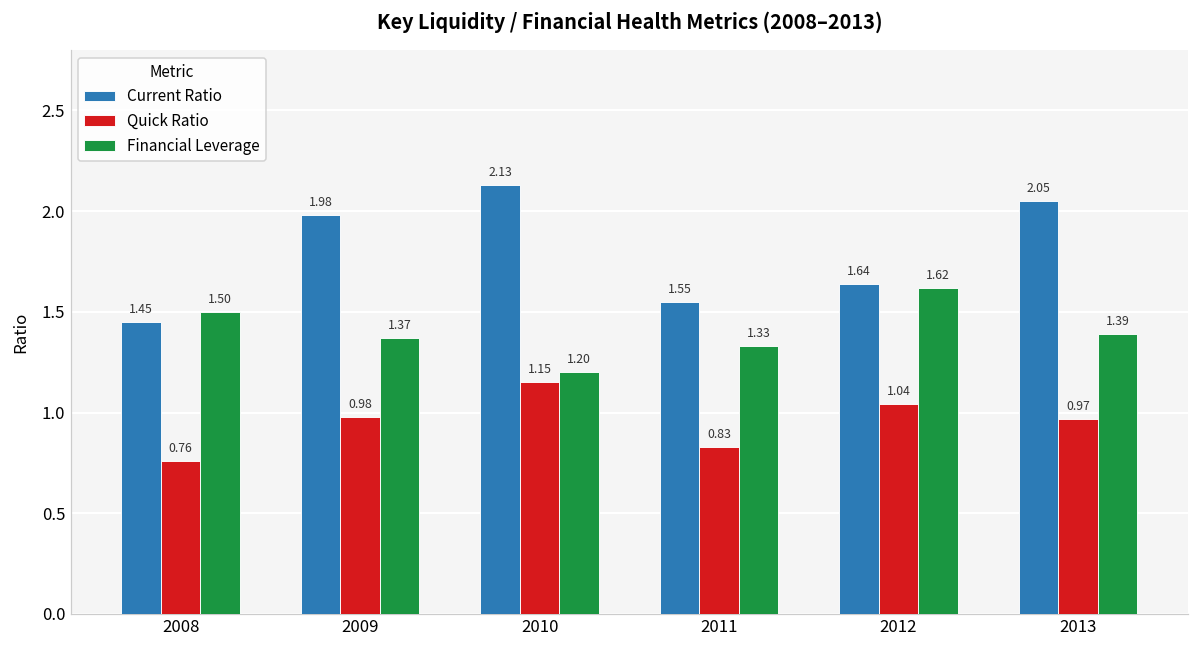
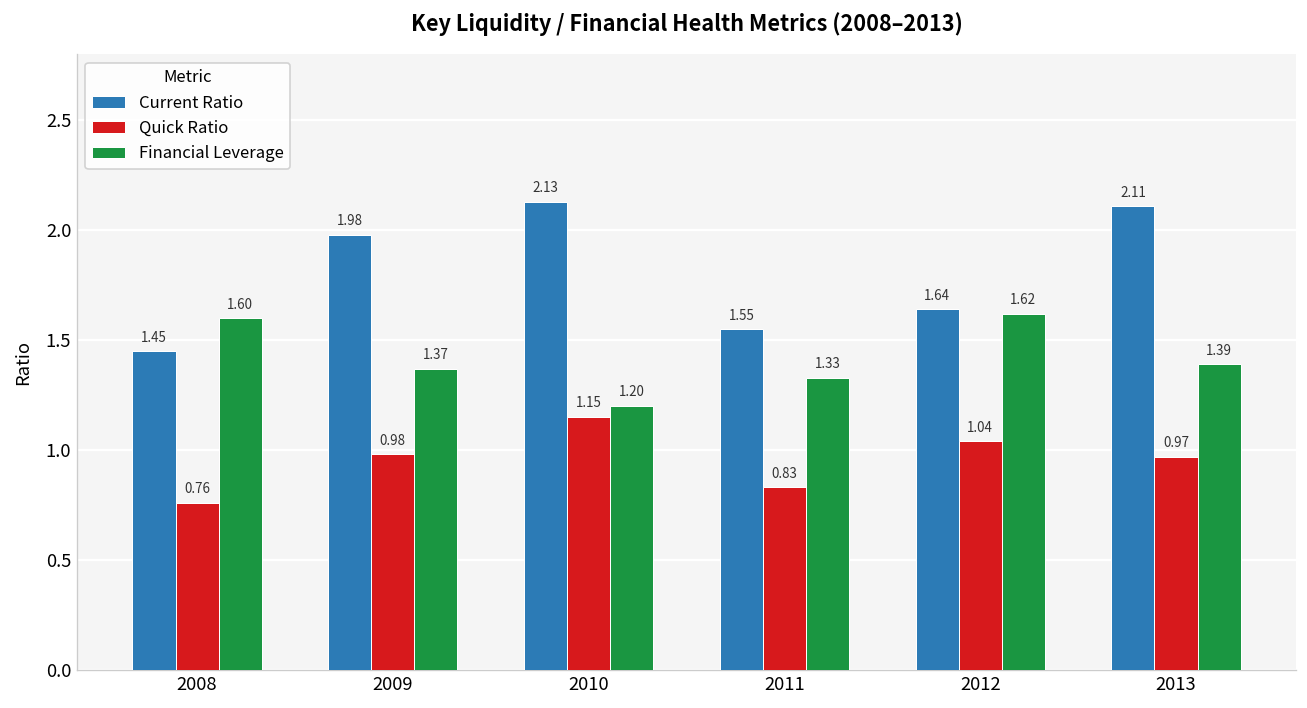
Financial Leverage, 2008: 1.50 -> 1.60
Current Ratio, 2013: 2.05 -> 2.11
